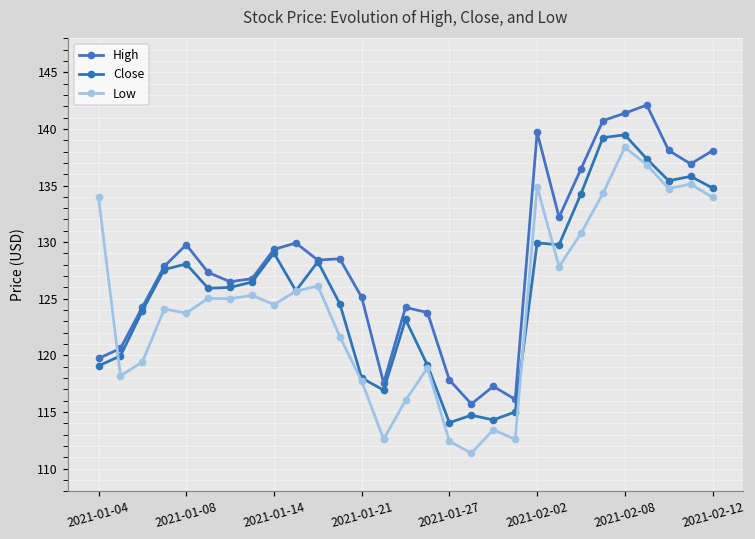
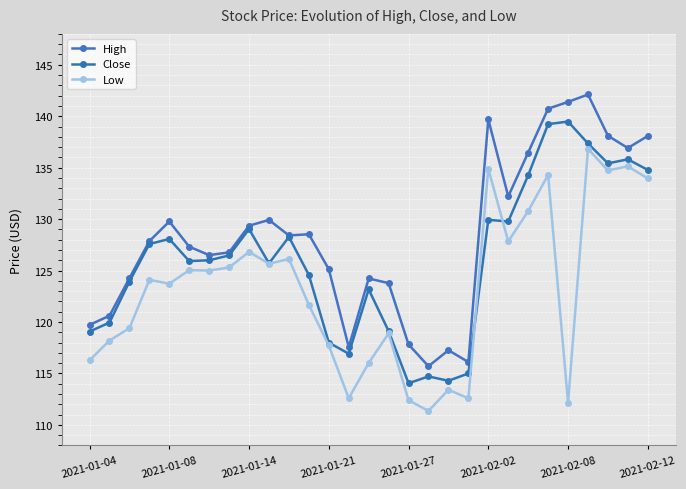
Low, 2021-01-04: 134.0 -> 116.3
Low, 2021-01-14: 124.5 -> 126.8
Low, 2021-02-08: 138.4 -> 112.1
